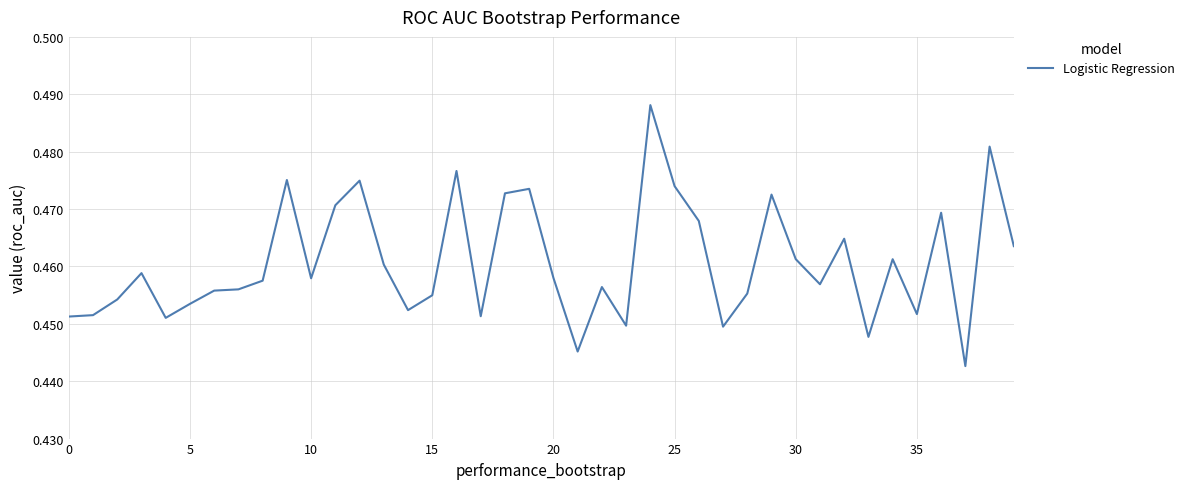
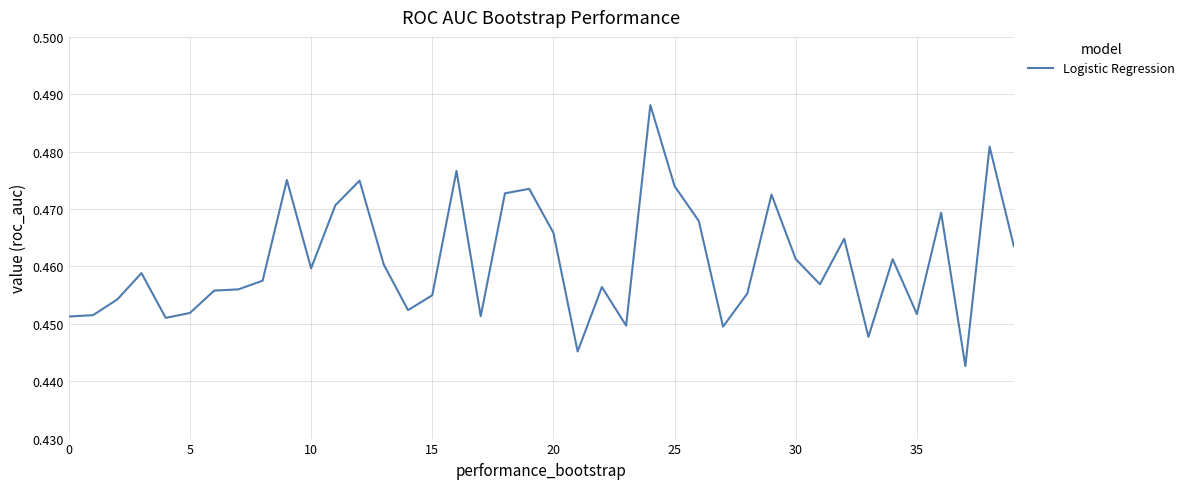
5: 0.453 -> 0.452
10: 0.458 -> 0.460
20: 0.458 -> 0.466
